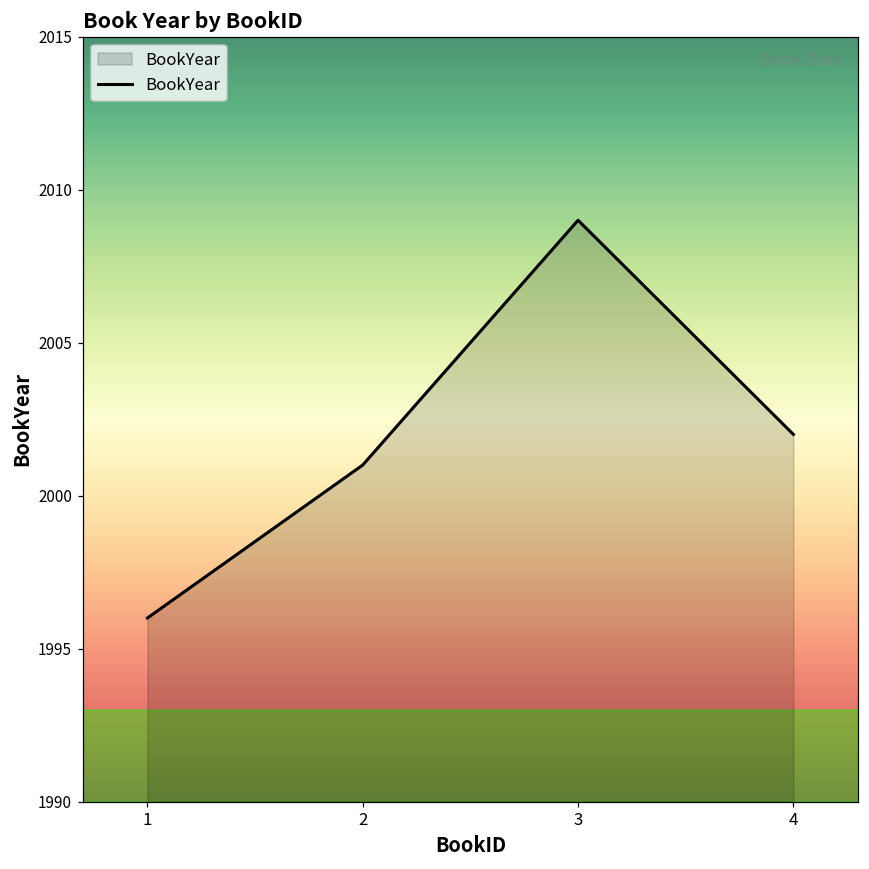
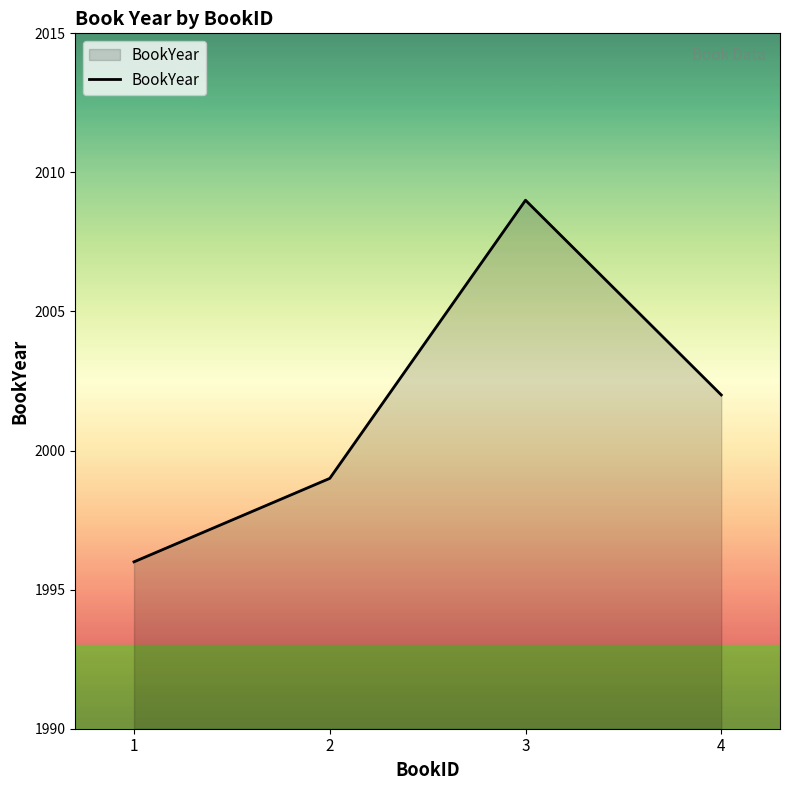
2: 2001 -> 1999
